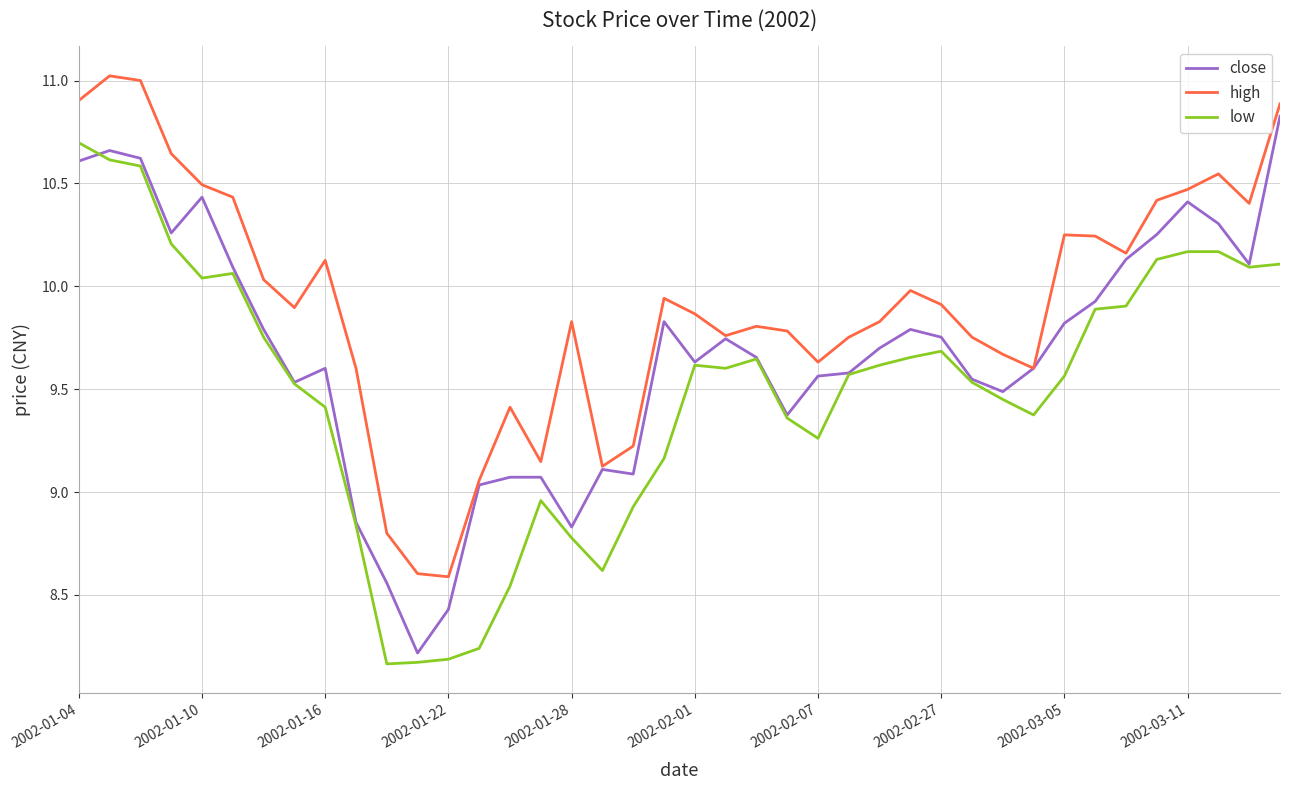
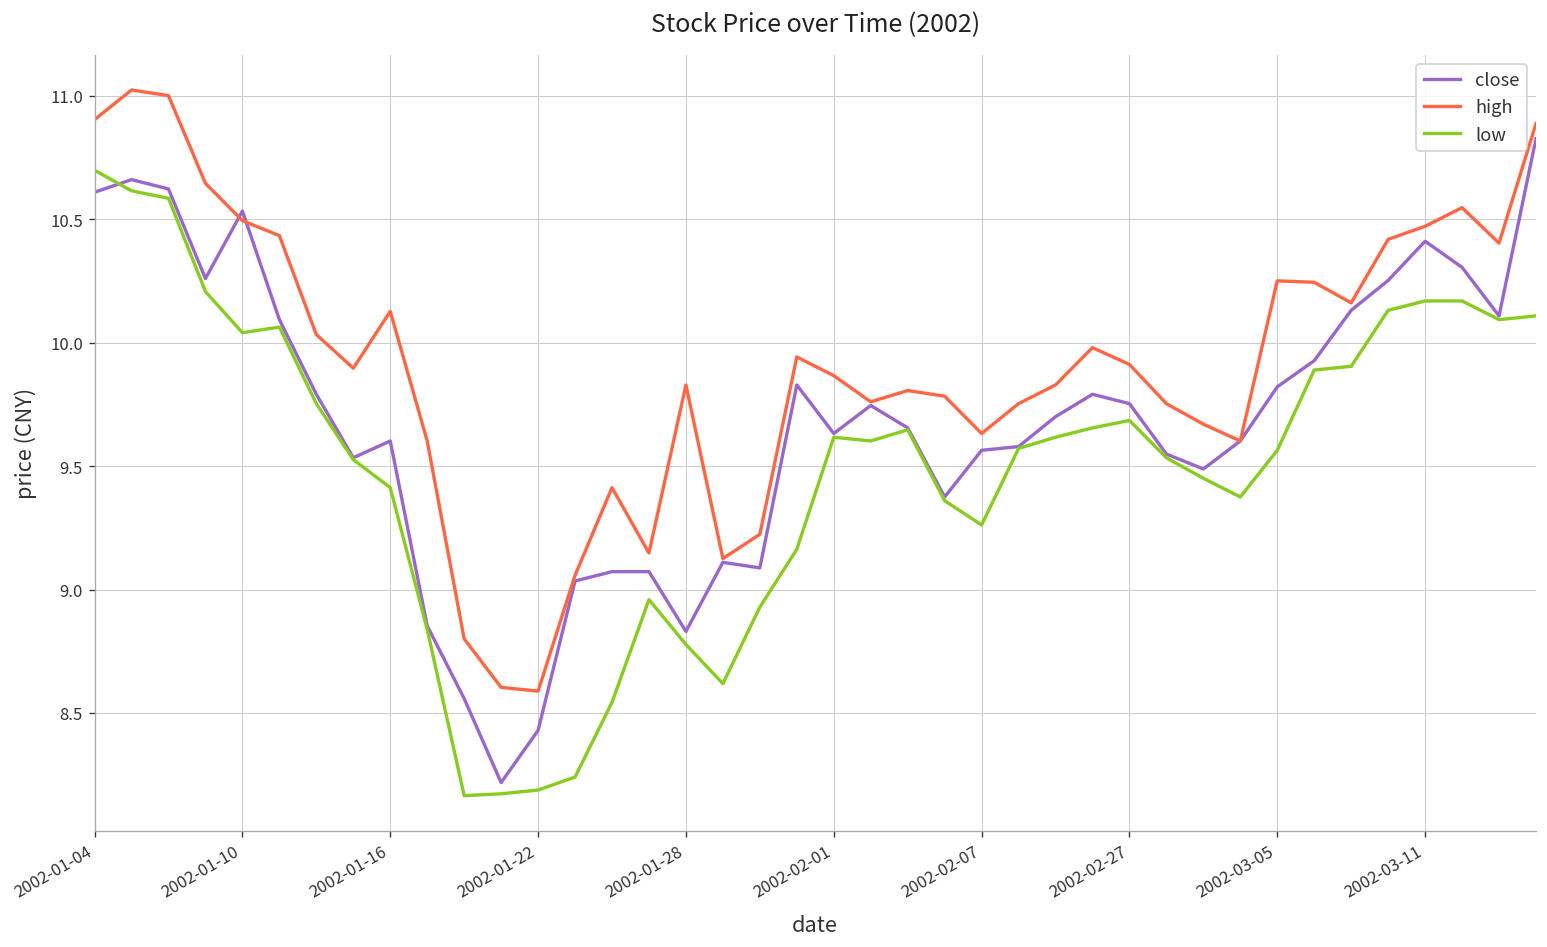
close, 2002-01-10: 10.43 -> 10.53
